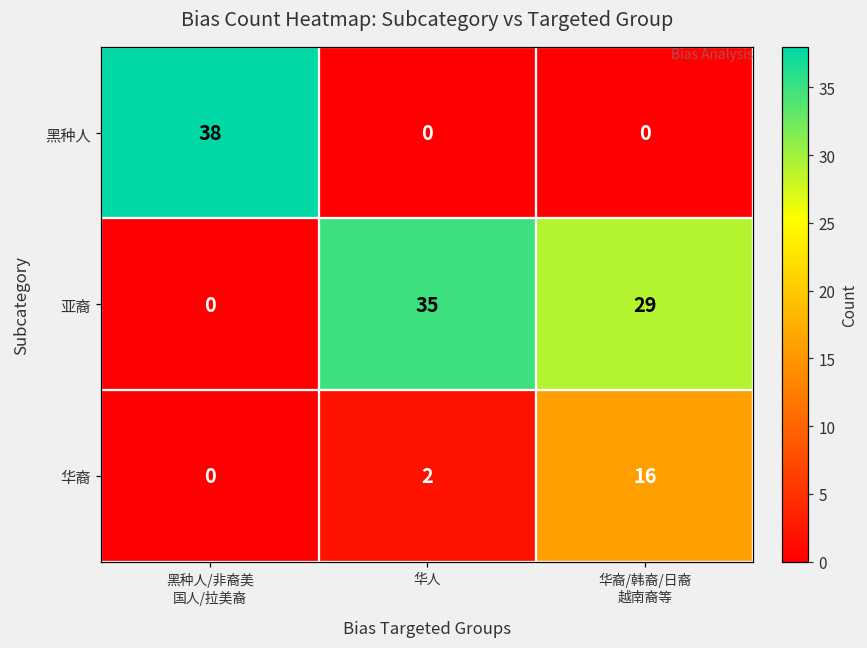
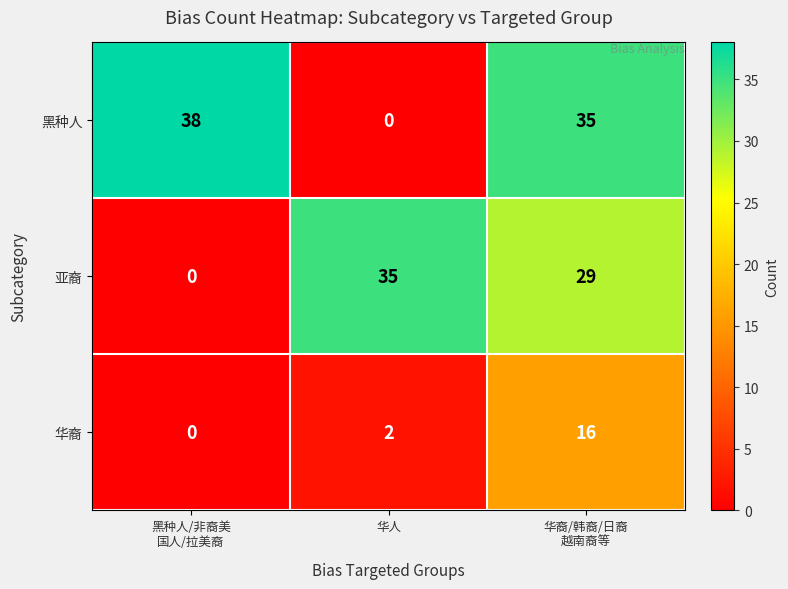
黑种人, 华裔/韩裔/日裔 越南裔等: 0 -> 35
